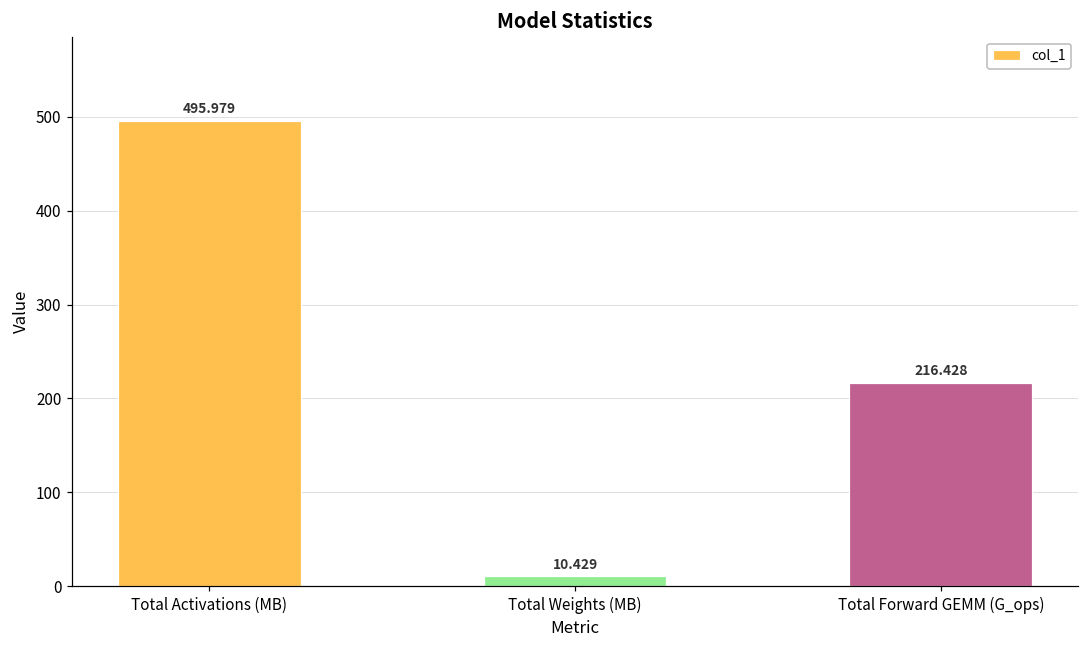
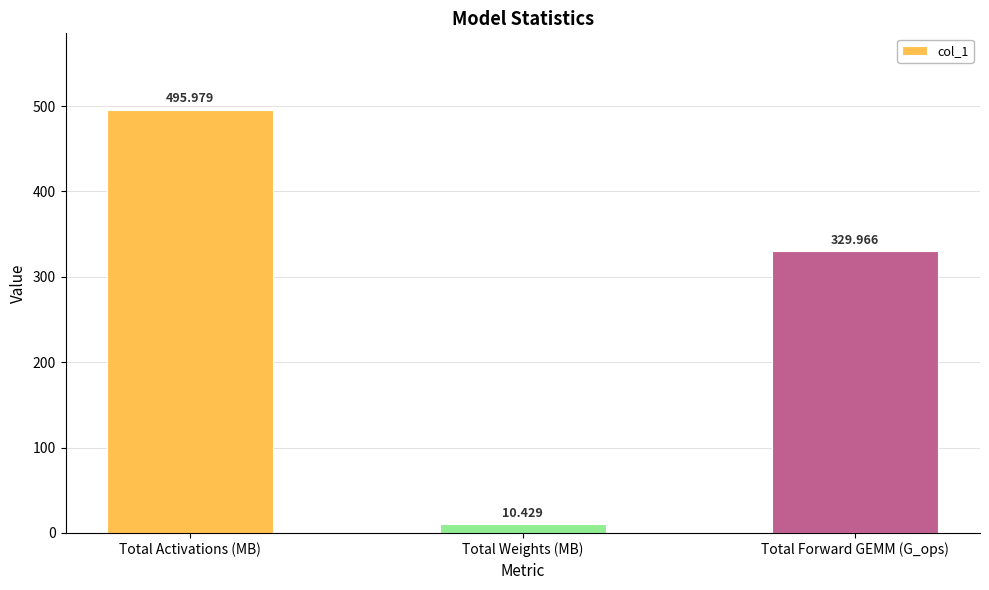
Total Forward GEMM (G_ops): 216.428 -> 329.966
